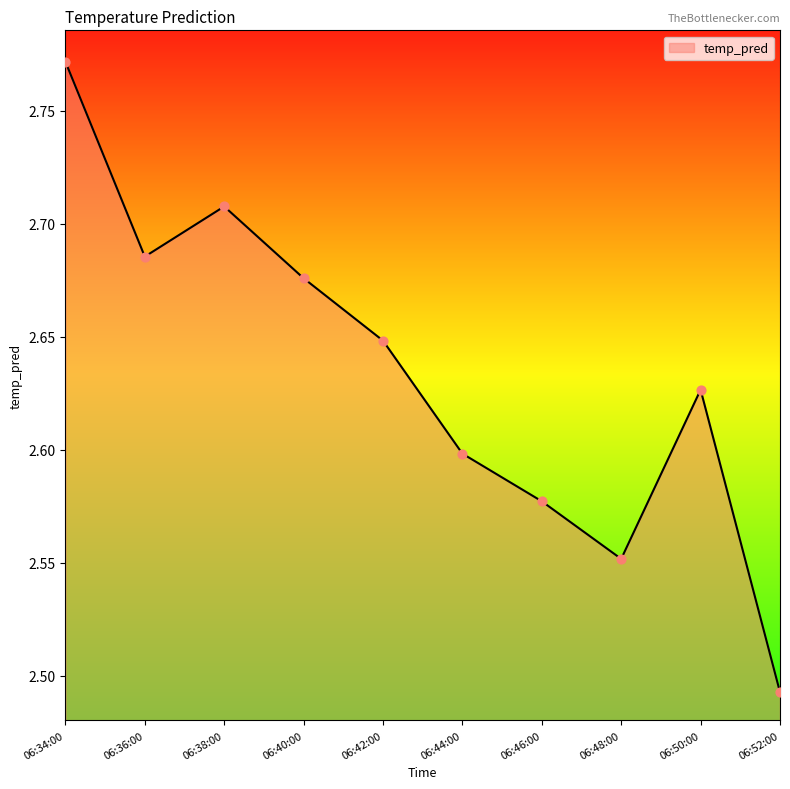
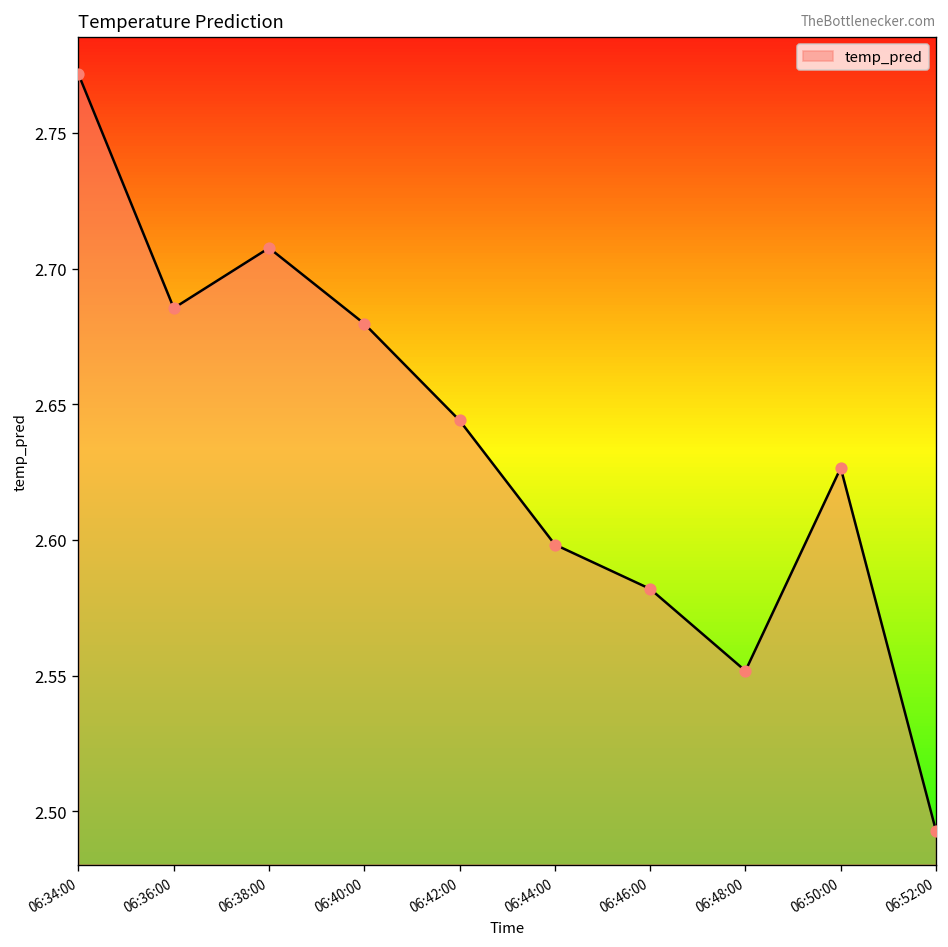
06:40:00: 2.676 -> 2.680
06:42:00: 2.648 -> 2.644
06:46:00: 2.577 -> 2.582
